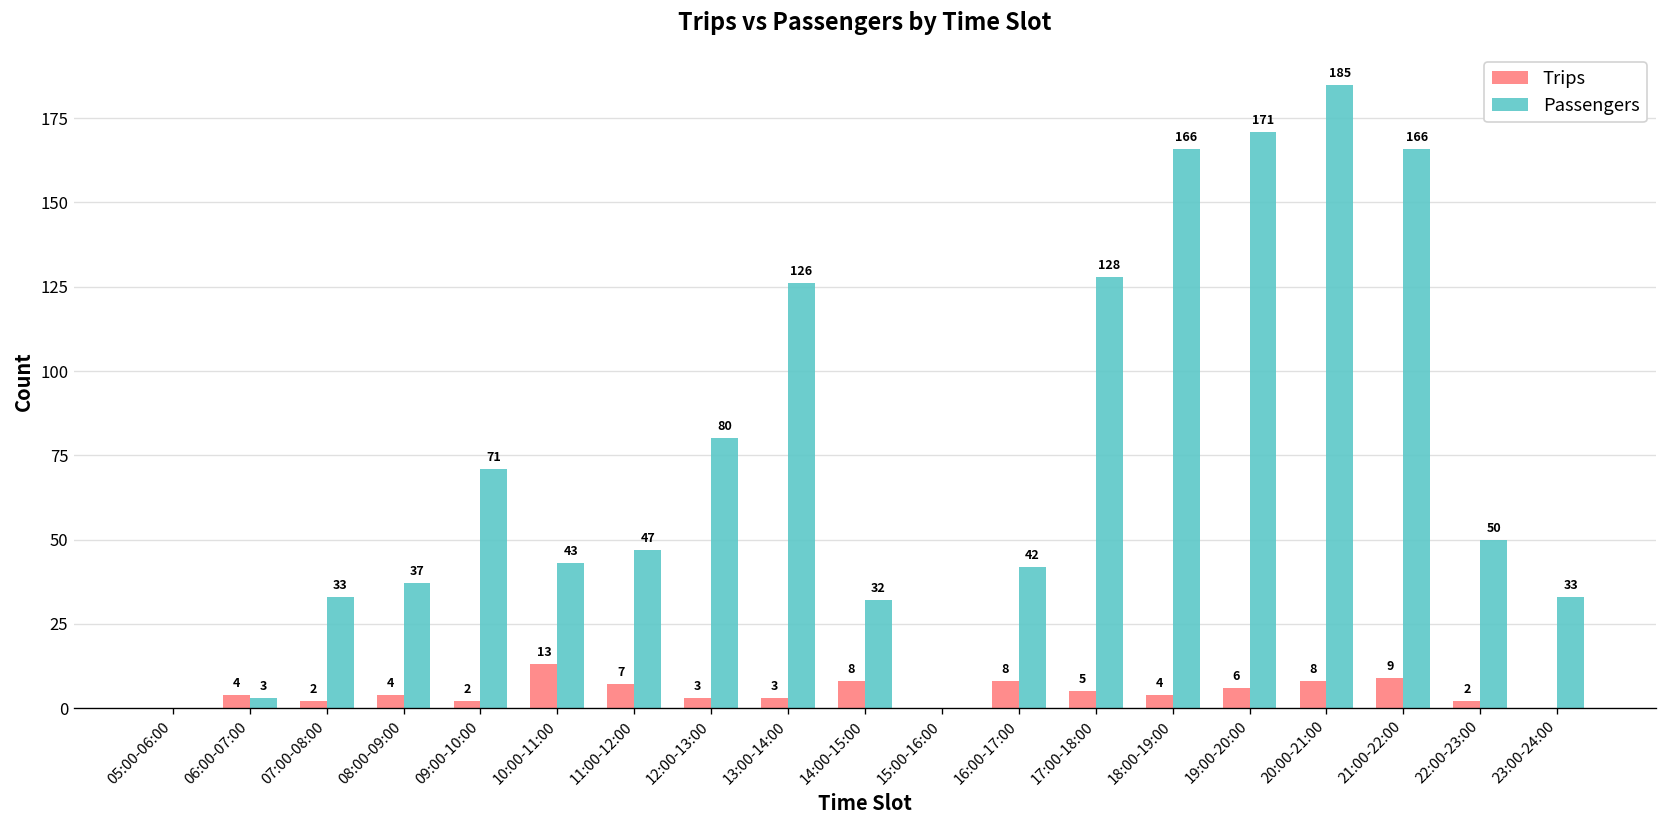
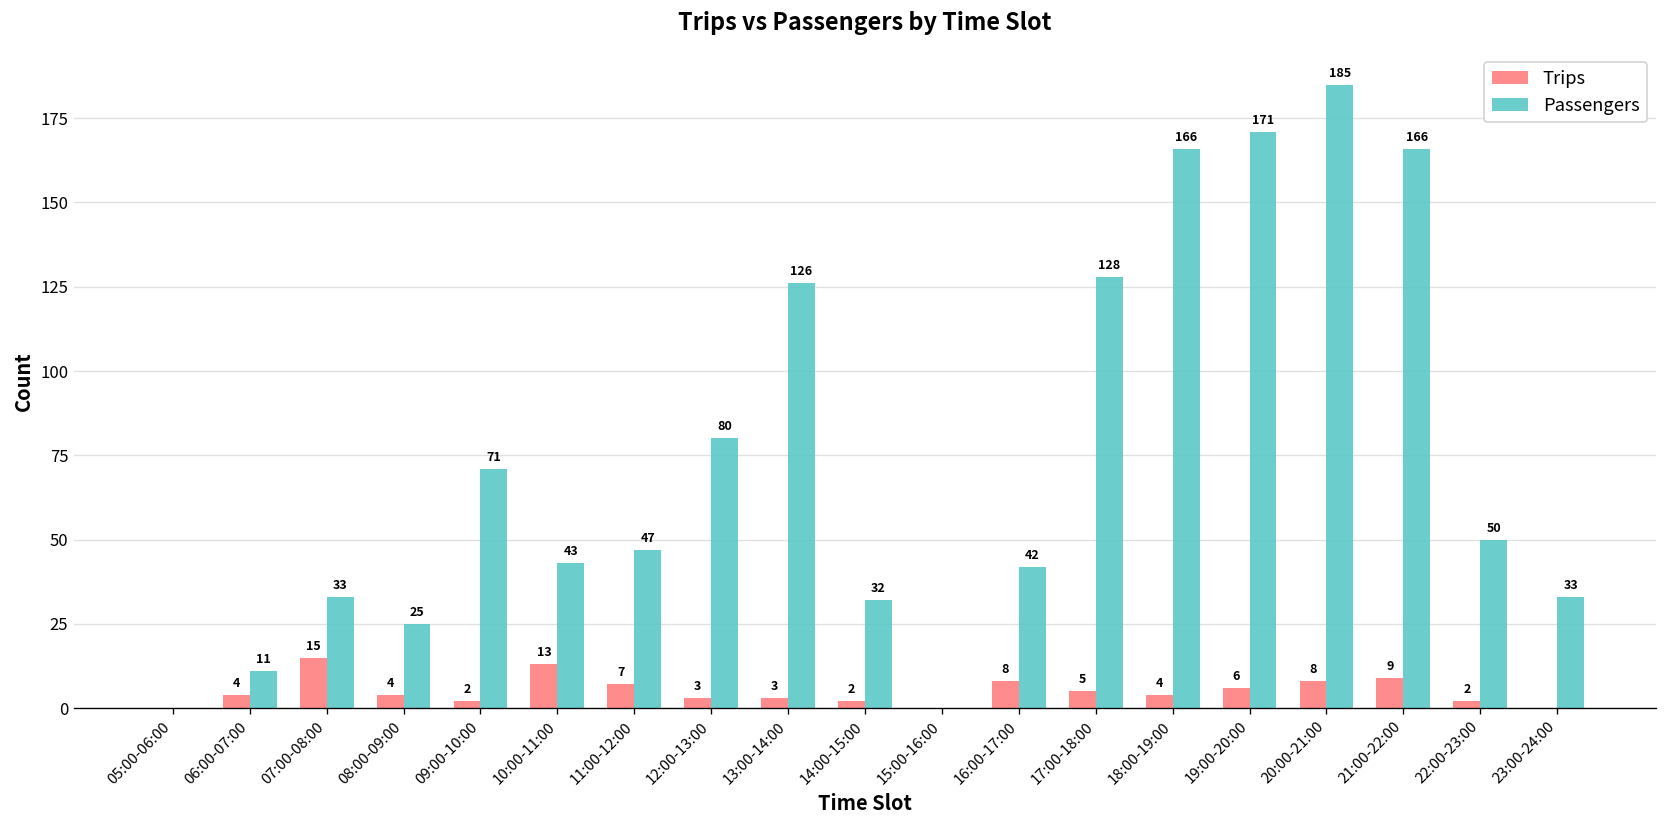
Passengers, 06:00-07:00: 3 -> 11
Trips, 07:00-08:00: 2 -> 15
Passengers, 08:00-09:00: 37 -> 25
Trips, 14:00-15:00: 8 -> 2
